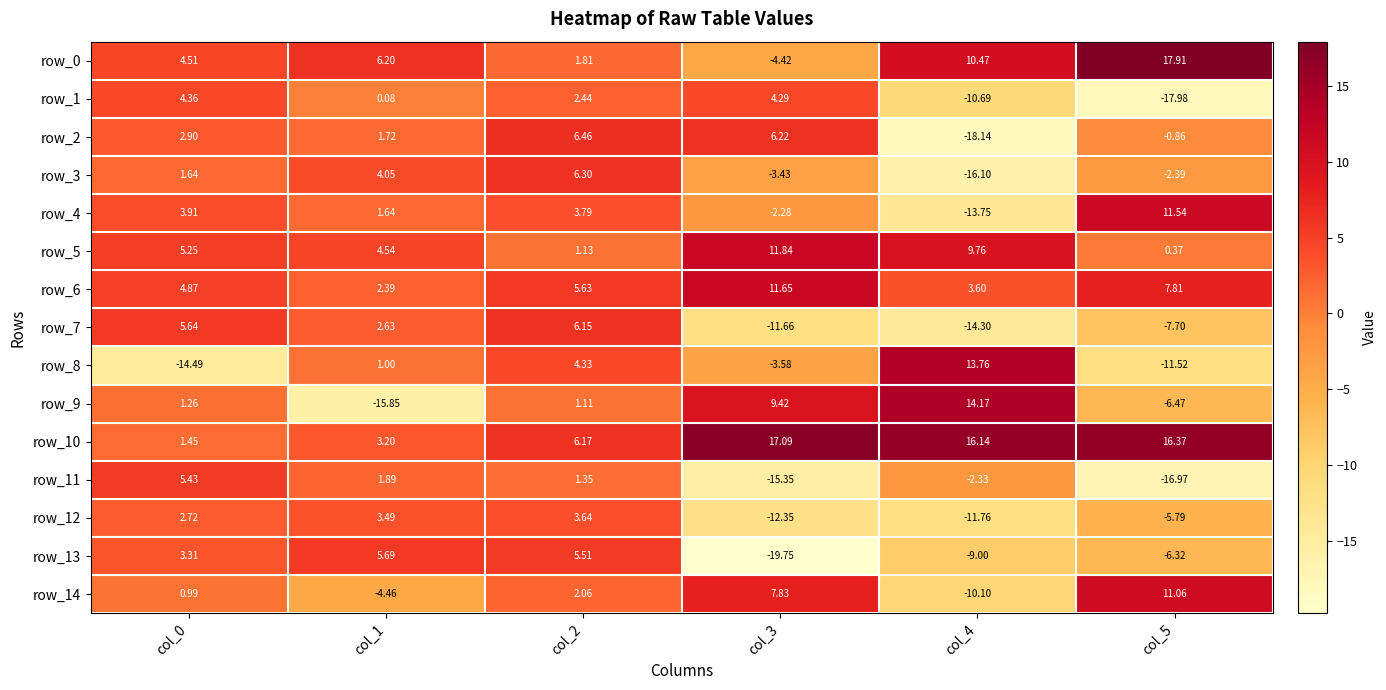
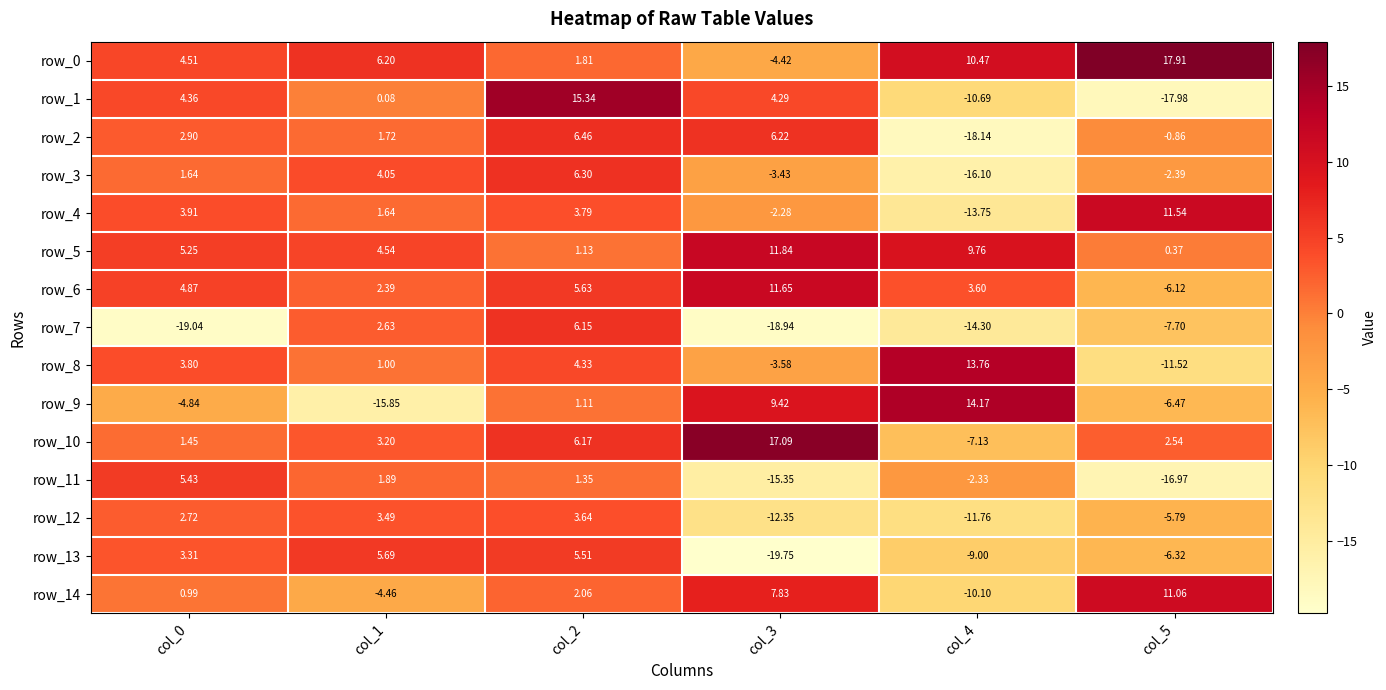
row_1, col_2: 2.44 -> 15.34
row_6, col_5: 7.81 -> -6.12
row_7, col_0: 5.64 -> -19.04
row_7, col_3: -11.66 -> -18.94
row_8, col_0: -14.49 -> 3.80
row_9, col_0: 1.26 -> -4.84
row_10, col_4: 16.14 -> -7.13
row_10, col_5: 16.37 -> 2.54
